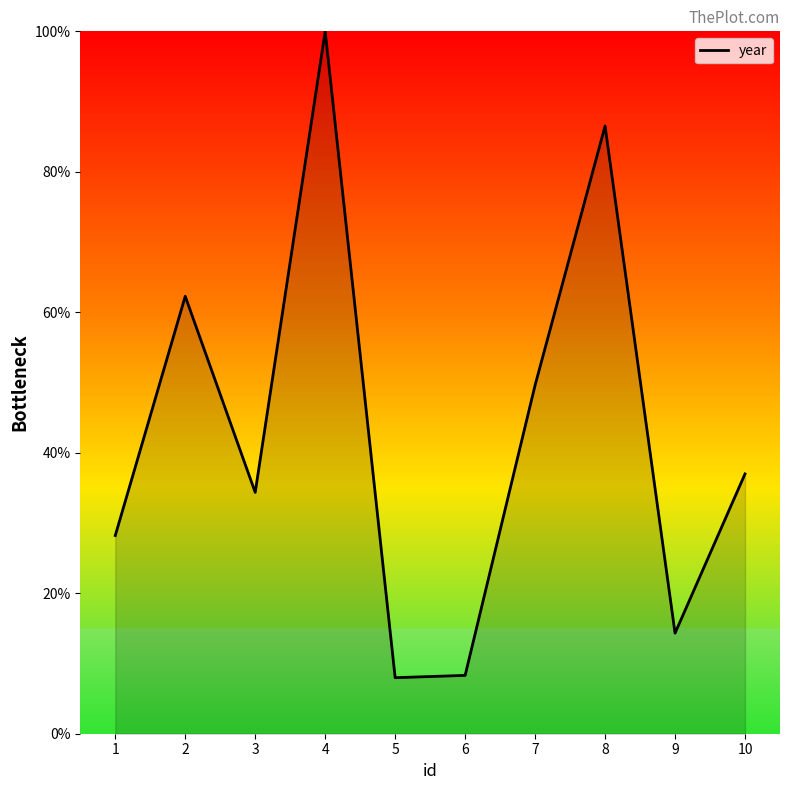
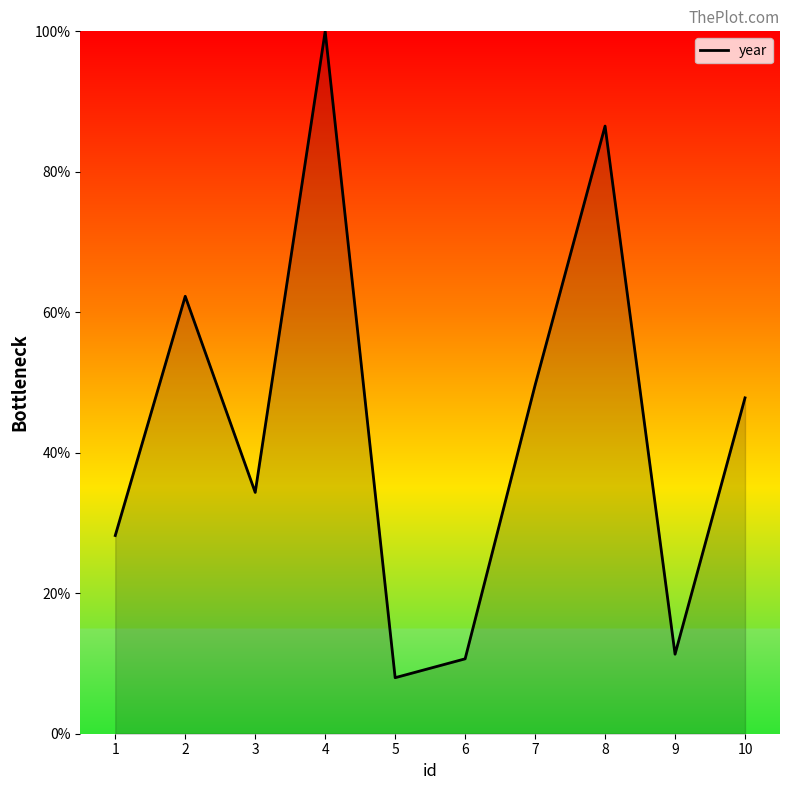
6: 8% -> 11%
9: 14% -> 11%
10: 37% -> 48%
